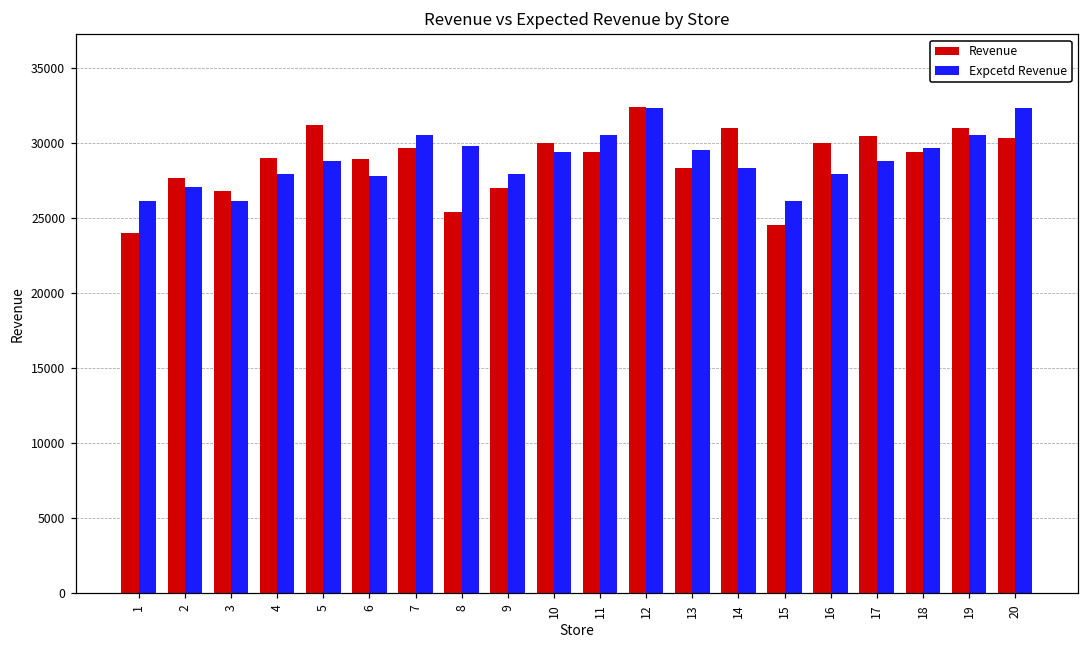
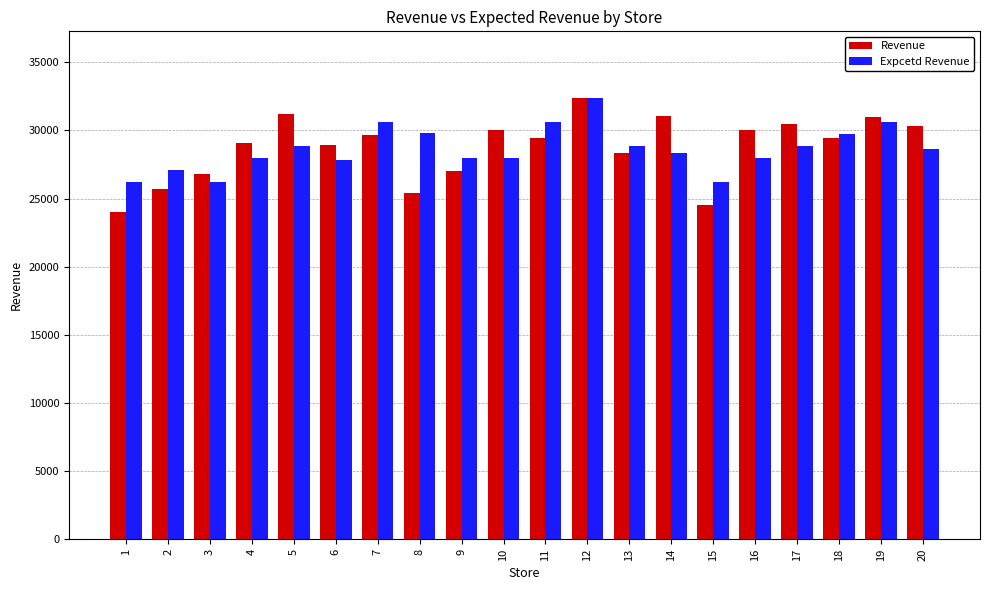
Revenue, 2: 27700 -> 25700
Expcetd Revenue, 10: 29400 -> 28000
Expcetd Revenue, 13: 29600 -> 28800
Expcetd Revenue, 20: 32400 -> 28600
